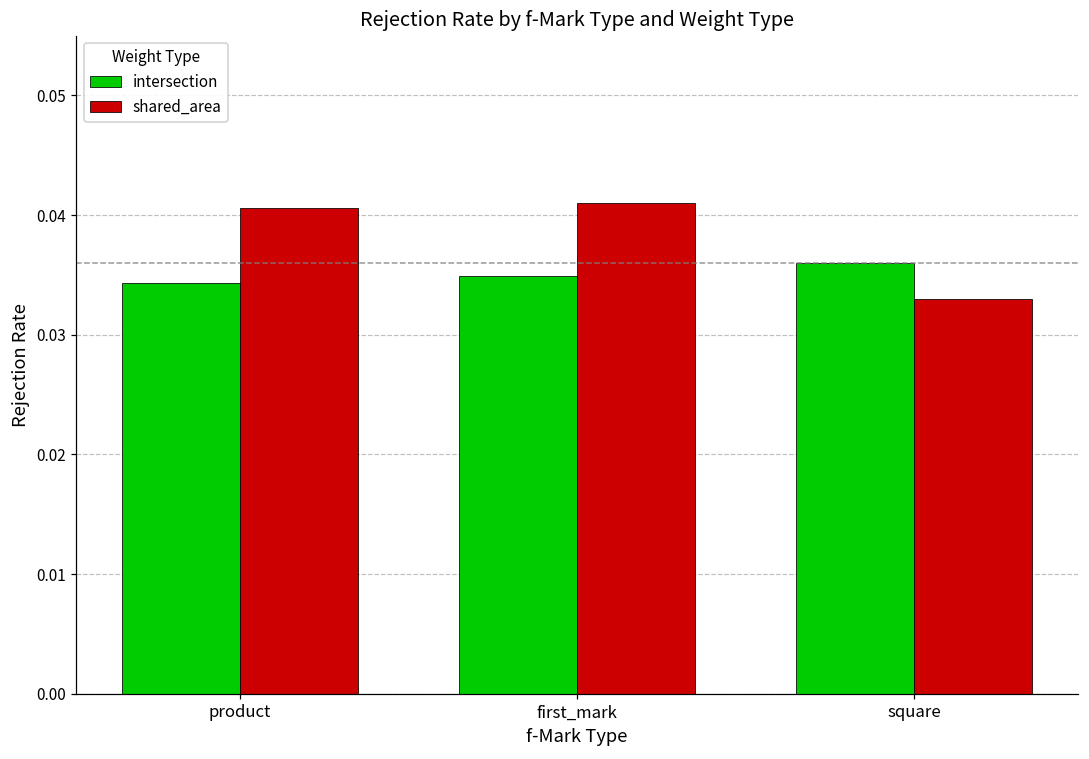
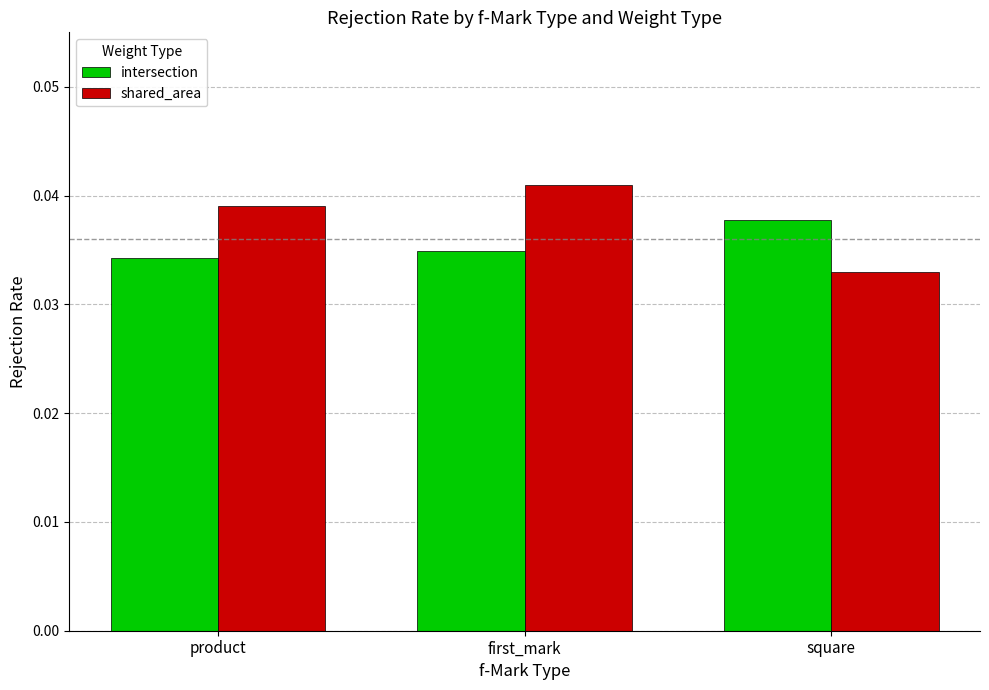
shared_area, product: 0.0406 -> 0.0390
intersection, square: 0.0360 -> 0.0378
